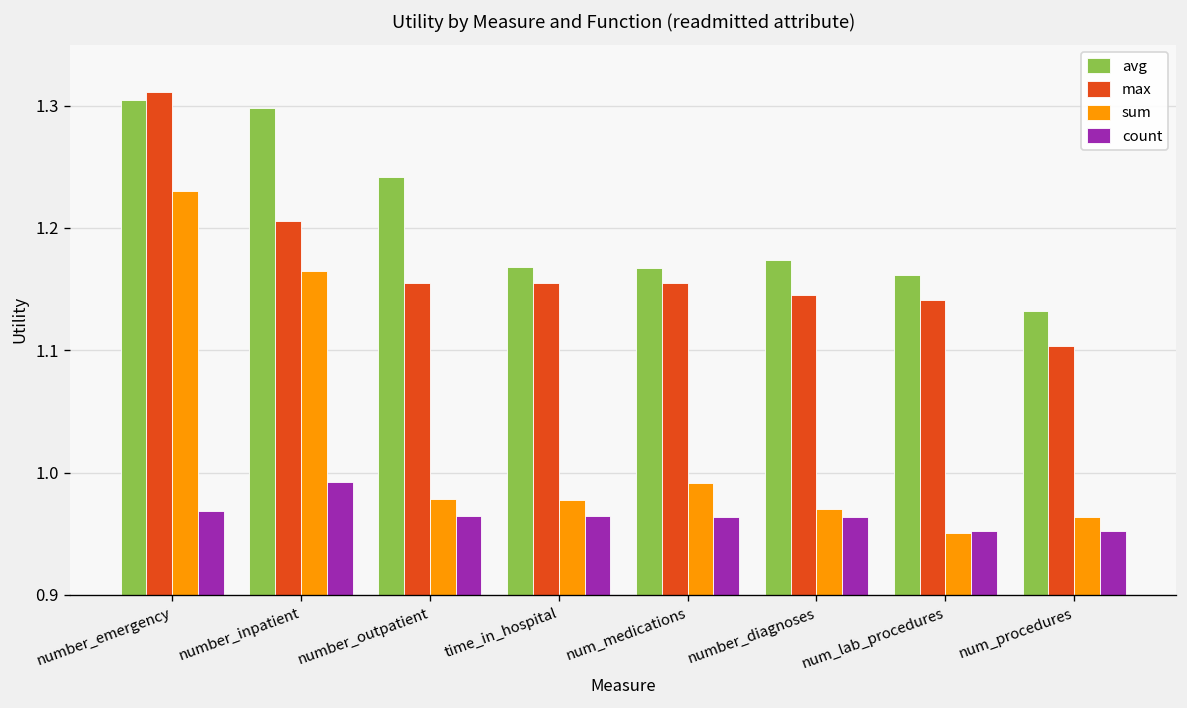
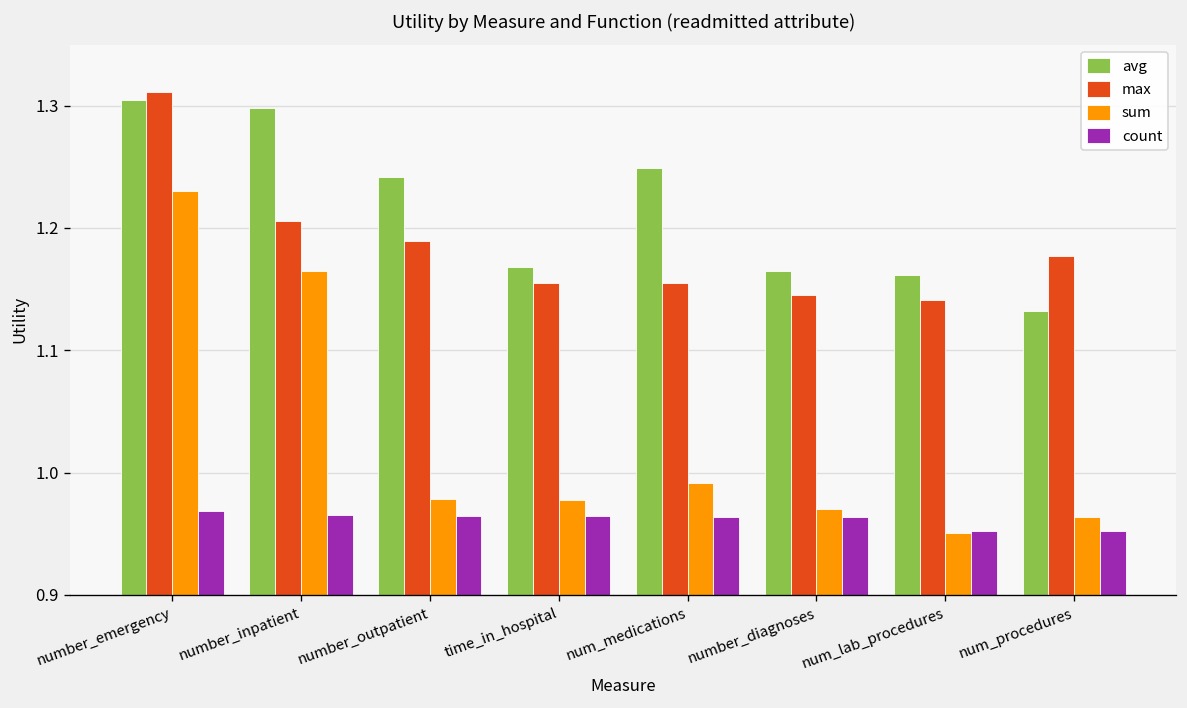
count, number_inpatient: 0.992 -> 0.965
max, number_outpatient: 1.155 -> 1.190
avg, num_medications: 1.167 -> 1.249
avg, number_diagnoses: 1.174 -> 1.165
max, num_procedures: 1.103 -> 1.177
